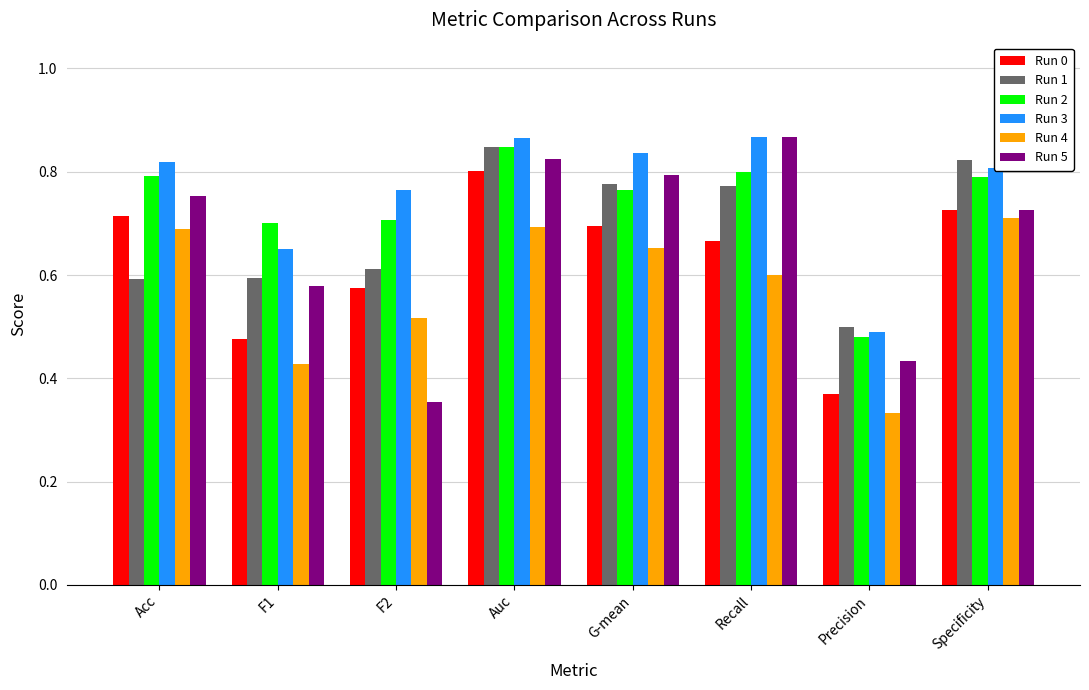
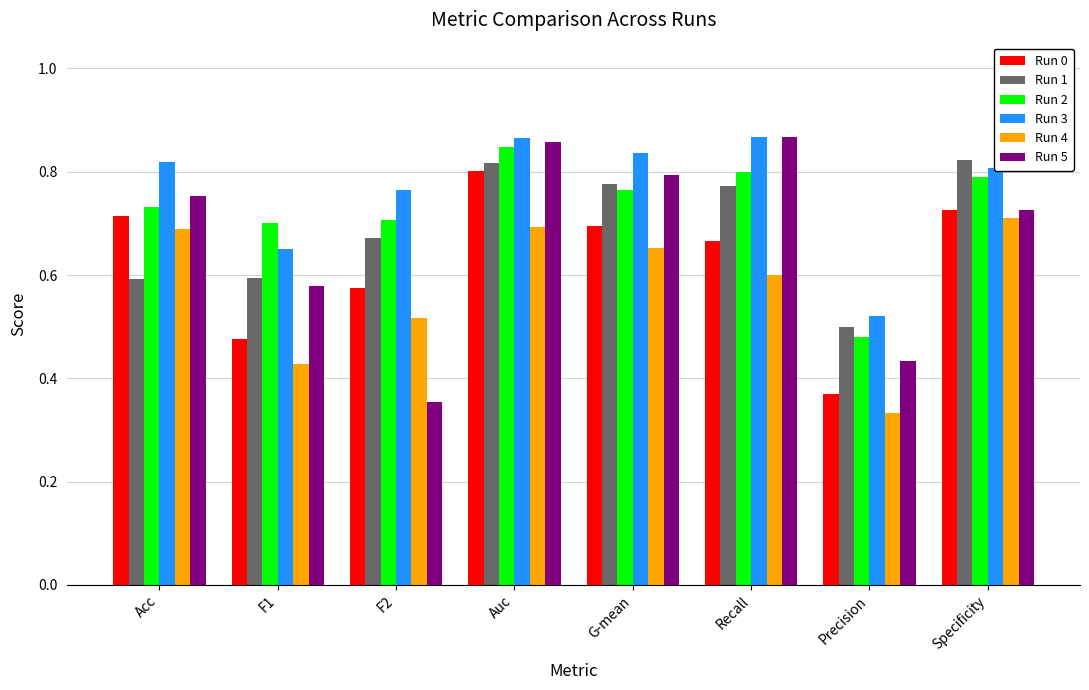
Run 2, Acc: 0.79 -> 0.73
Run 1, F2: 0.61 -> 0.67
Run 1, Auc: 0.85 -> 0.82
Run 5, Auc: 0.83 -> 0.86
Run 3, Precision: 0.49 -> 0.52
